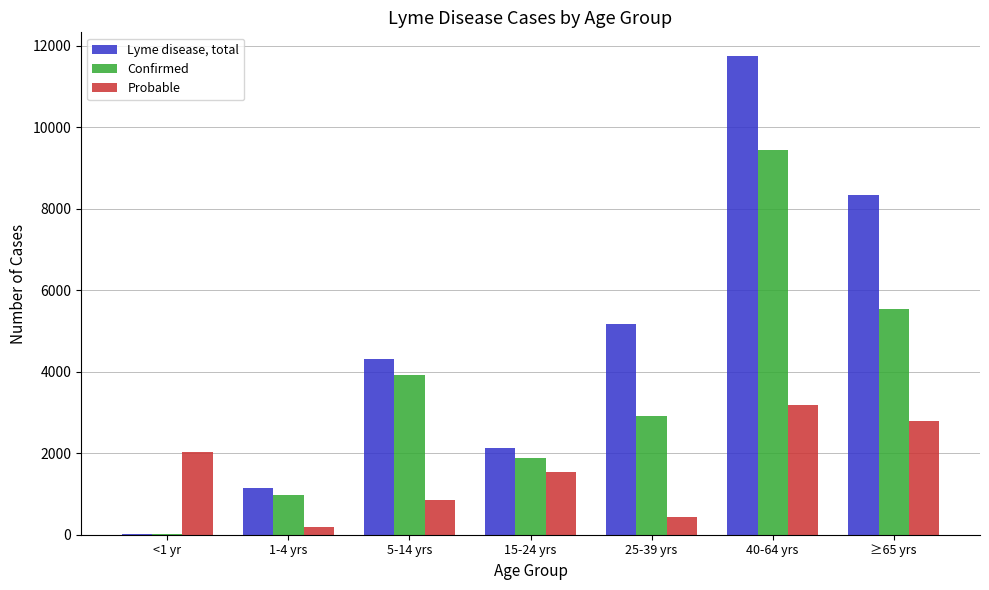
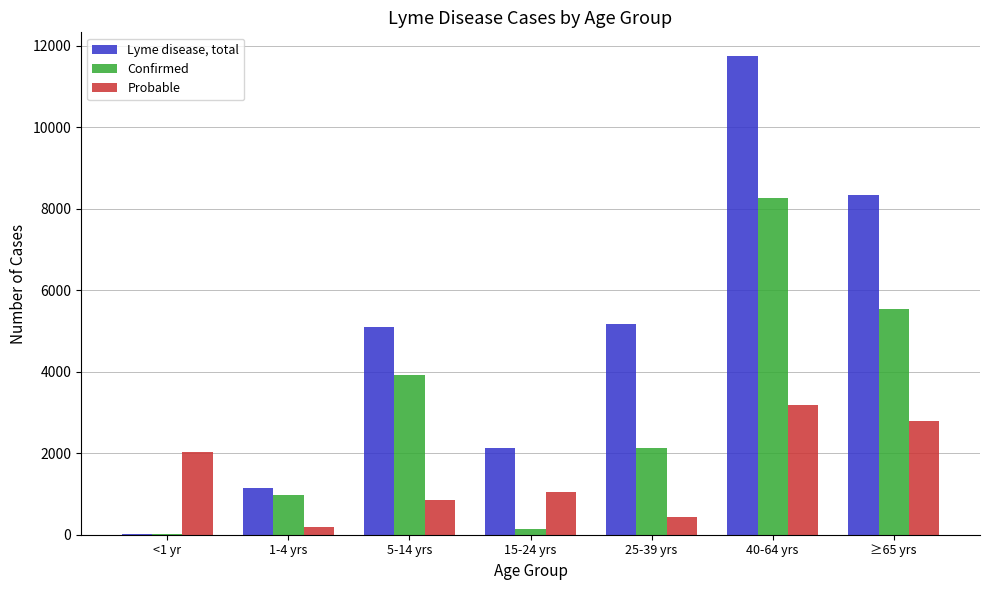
Lyme disease, total, 5-14 yrs: 4300 -> 5100
Confirmed, 15-24 yrs: 1900 -> 200
Probable, 15-24 yrs: 1500 -> 1000
Confirmed, 25-39 yrs: 2900 -> 2100
Confirmed, 40-64 yrs: 9400 -> 8300
